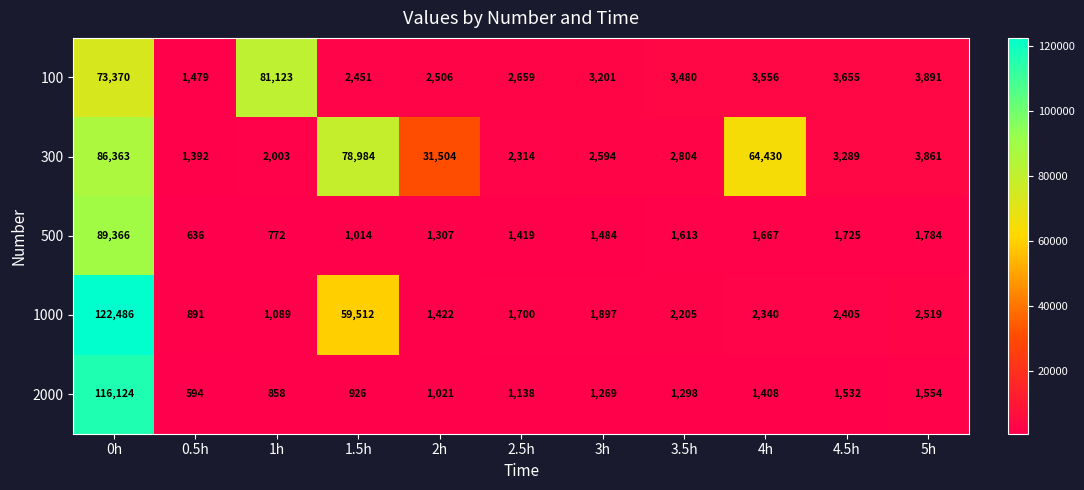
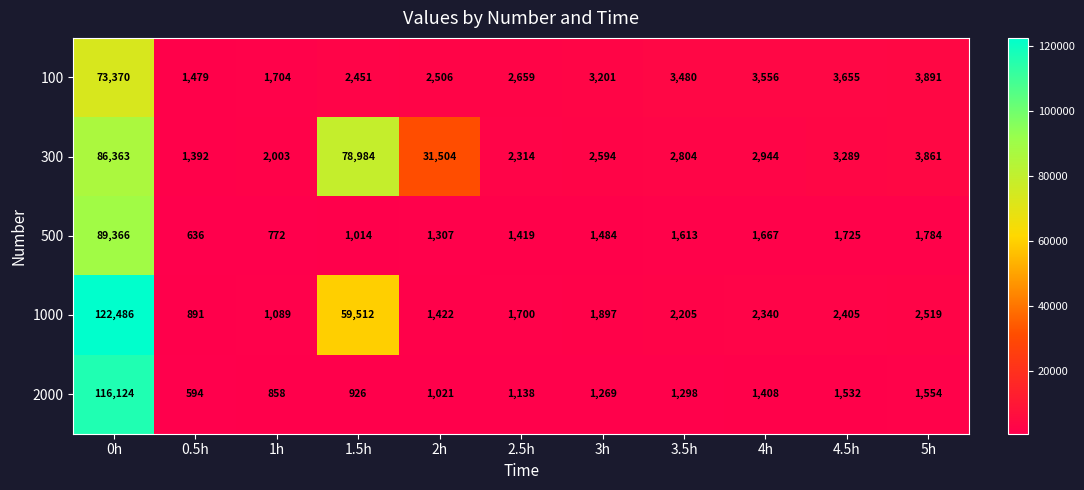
100, 1h: 81,123 -> 1,704
300, 4h: 64,430 -> 2,944
